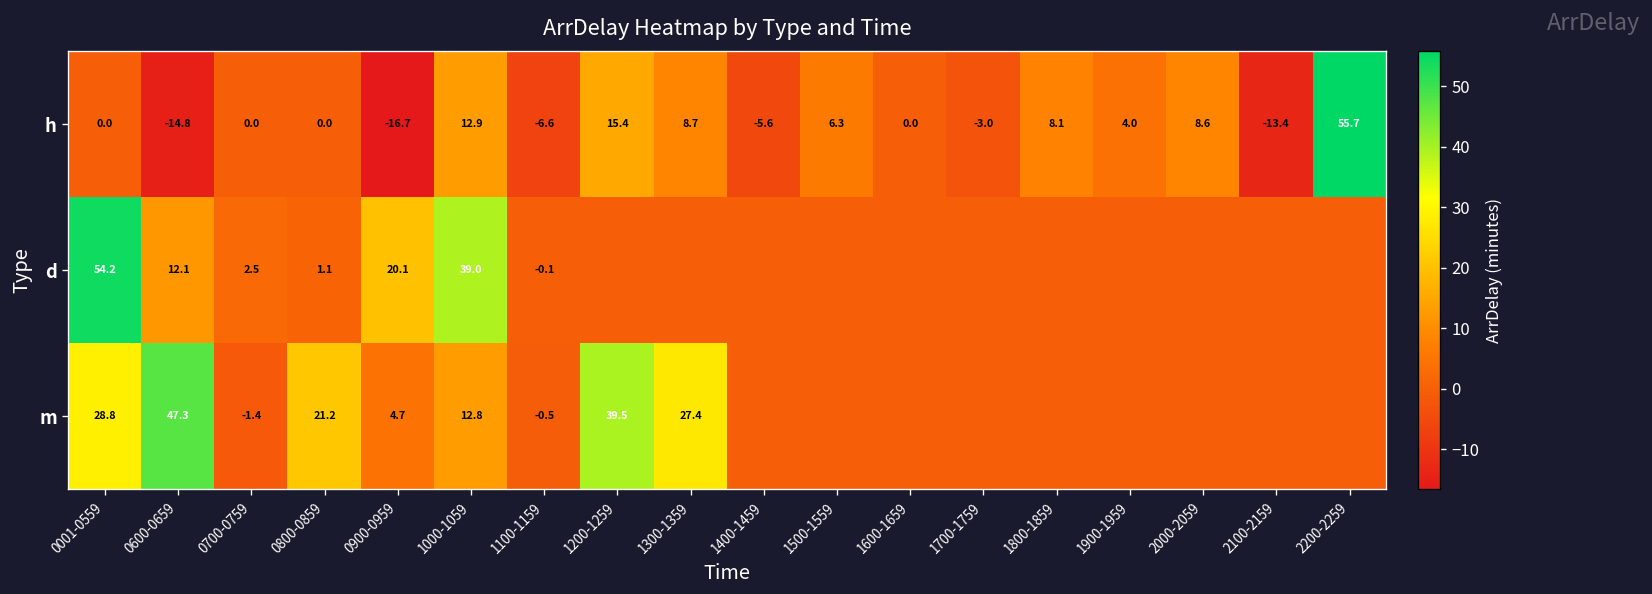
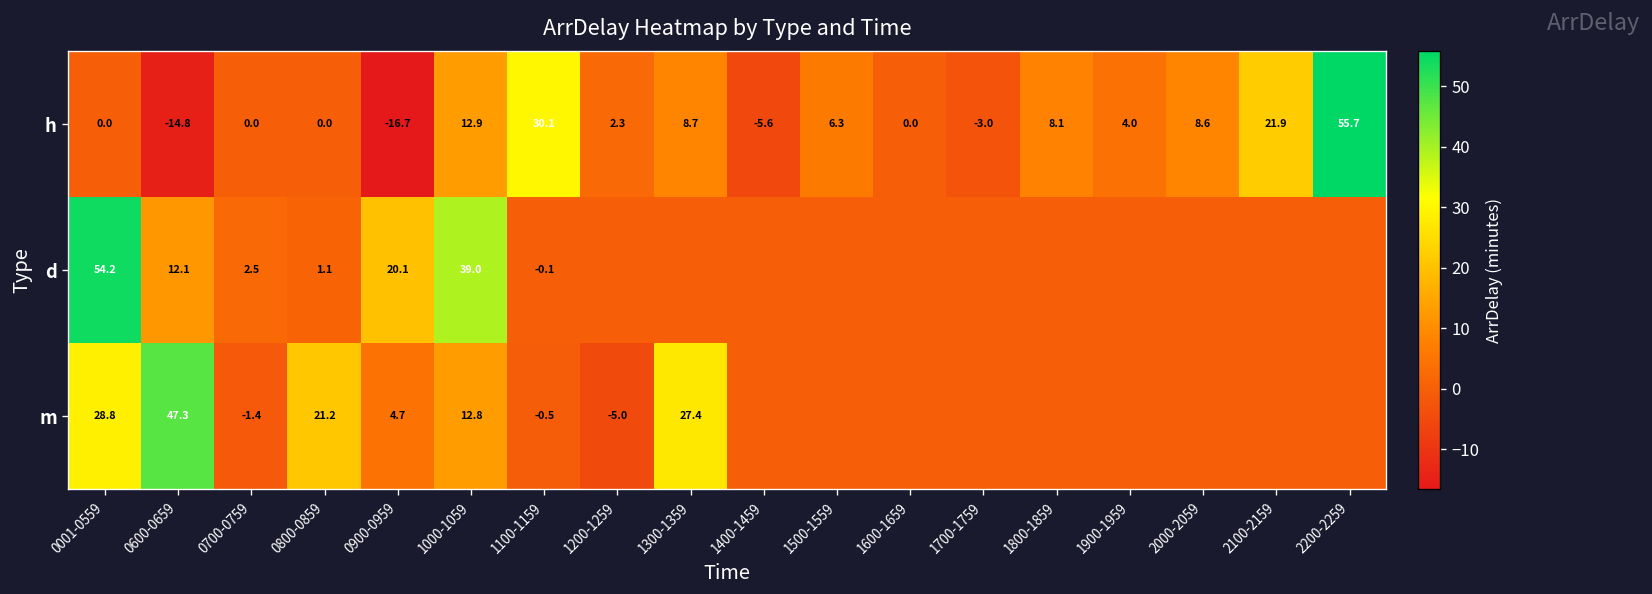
h, 1100-1159: -6.6 -> 30.1
h, 1200-1259: 15.4 -> 2.3
h, 2100-2159: -13.4 -> 21.9
m, 1200-1259: 39.5 -> -5.0
